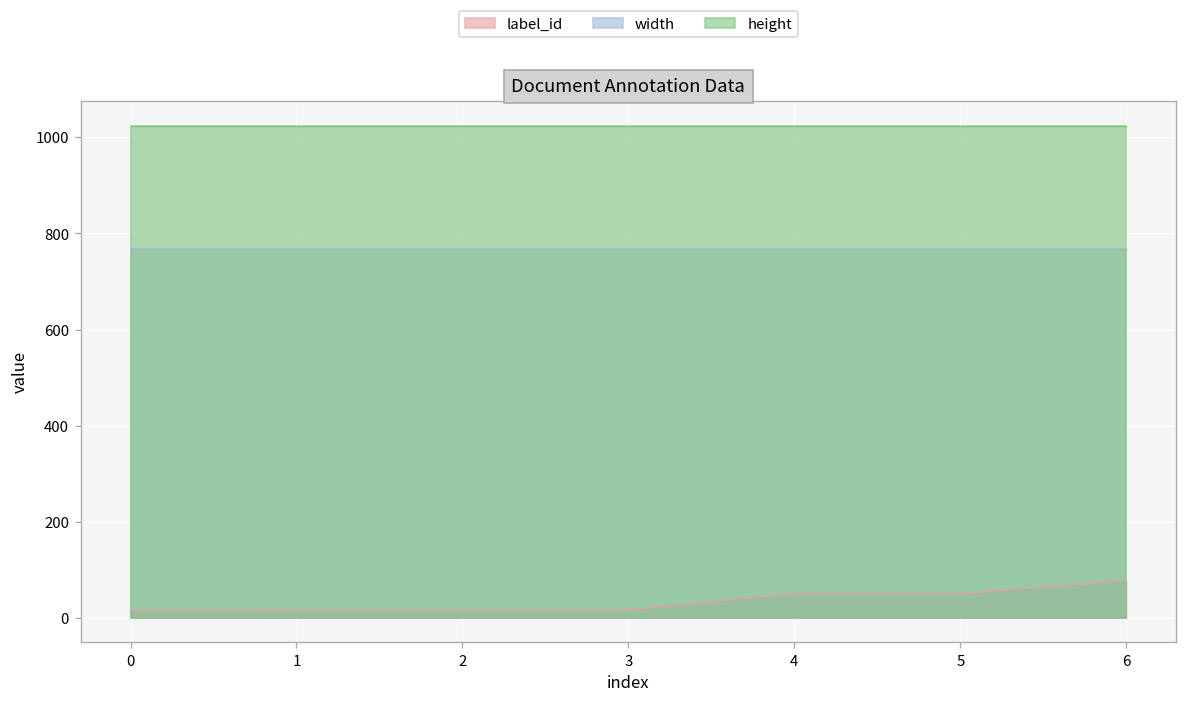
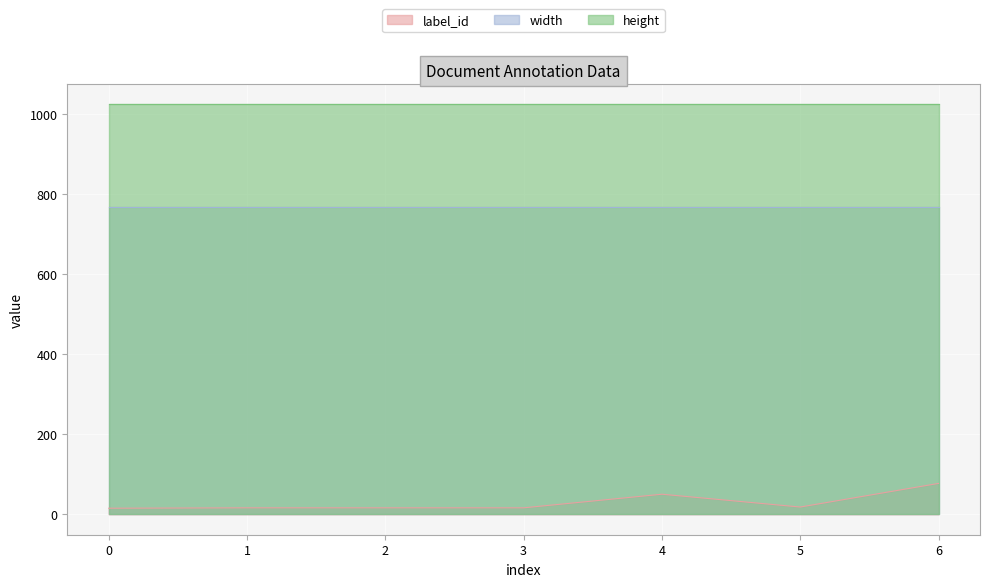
label_id, 5: 50 -> 20
